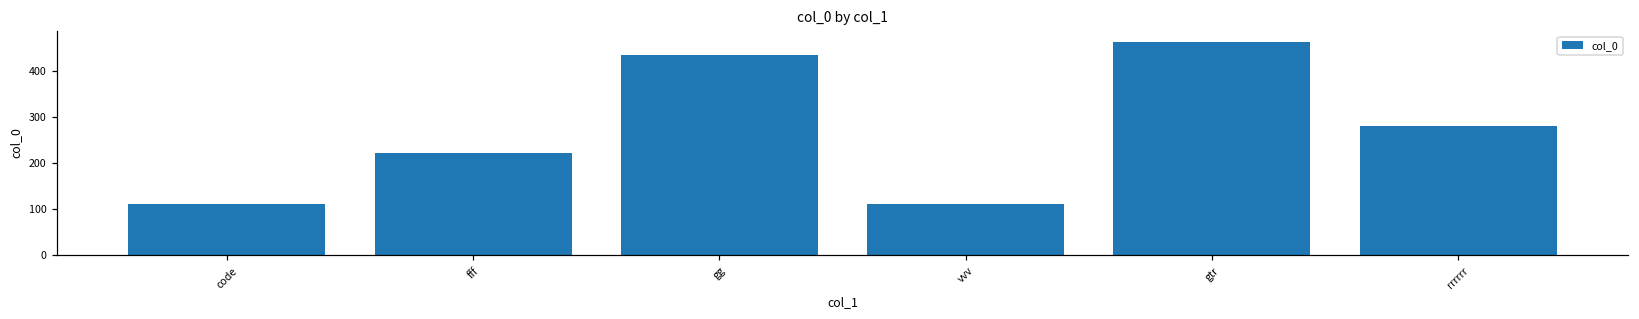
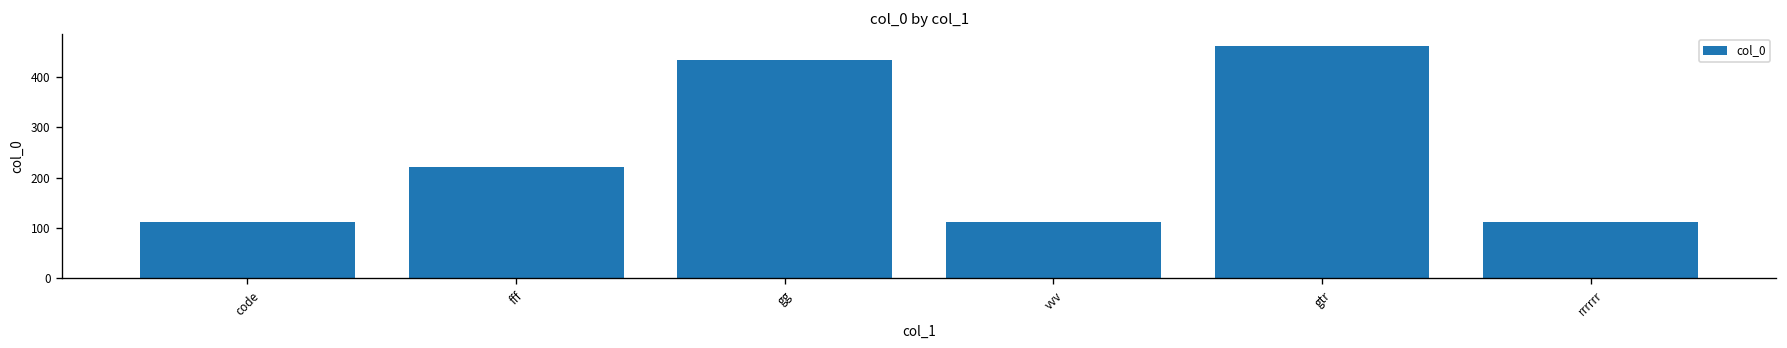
rrrrrr: 280 -> 110
